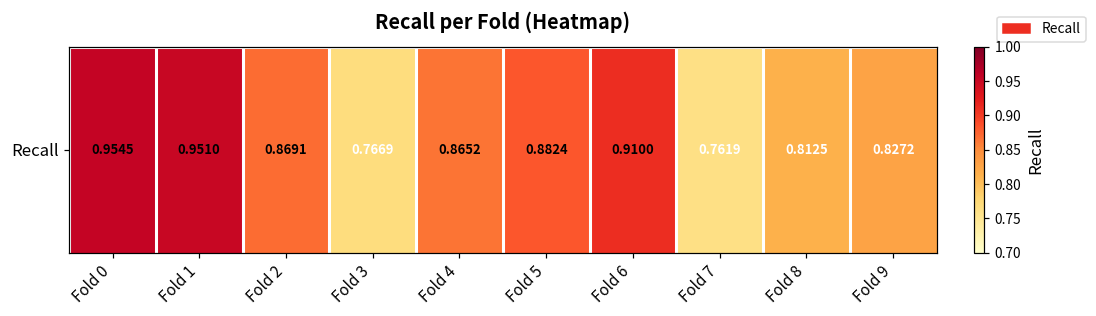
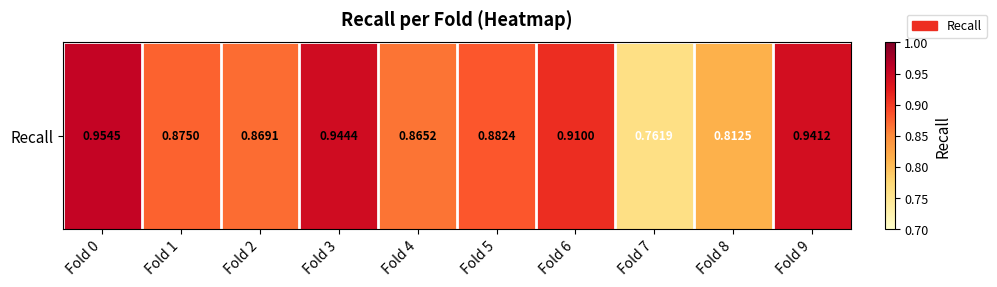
Recall, Fold 1: 0.9510 -> 0.8750
Recall, Fold 3: 0.7669 -> 0.9444
Recall, Fold 9: 0.8272 -> 0.9412
